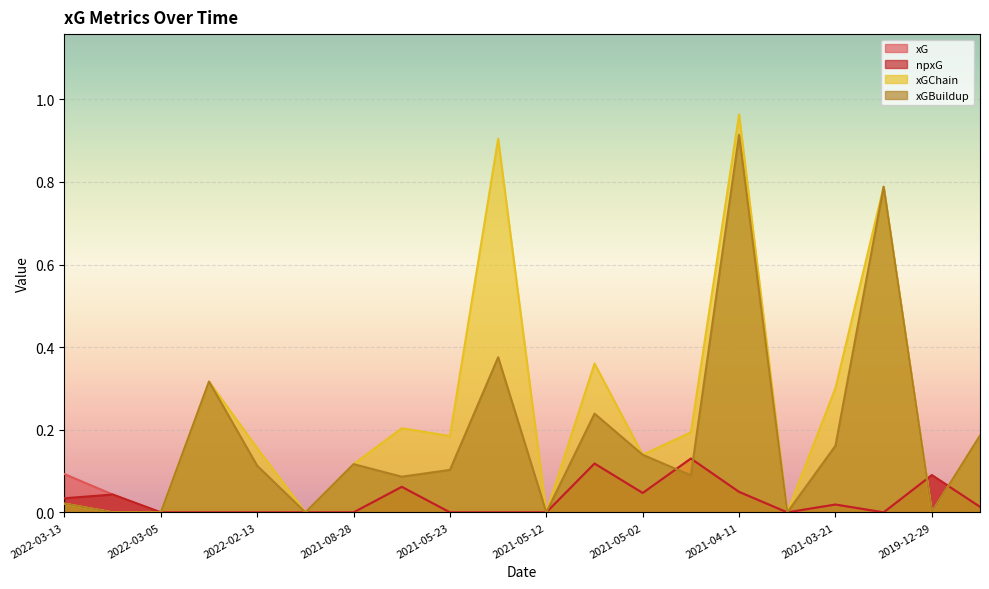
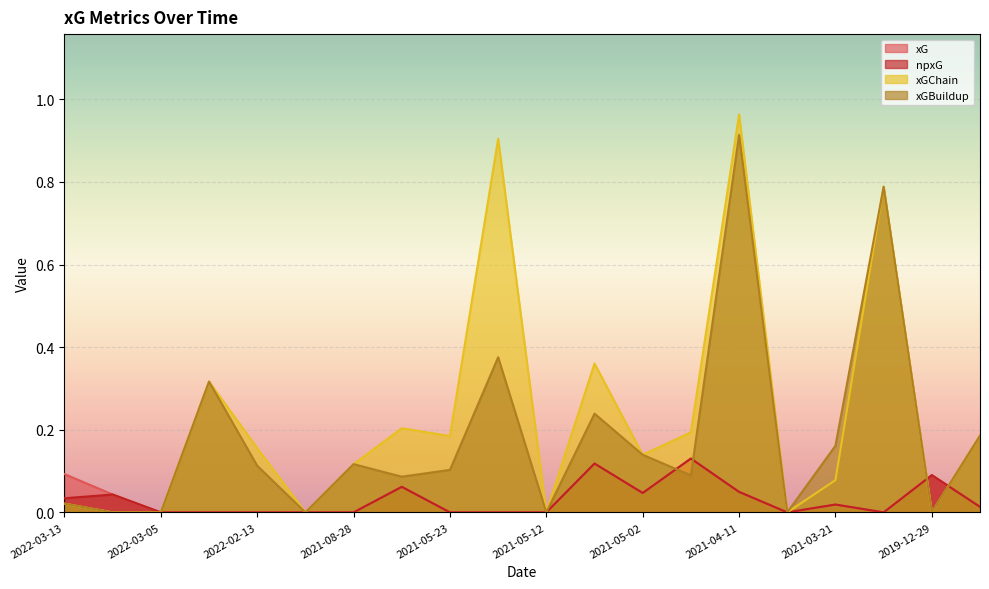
xGChain, 2021-03-21: 0.30 -> 0.08
